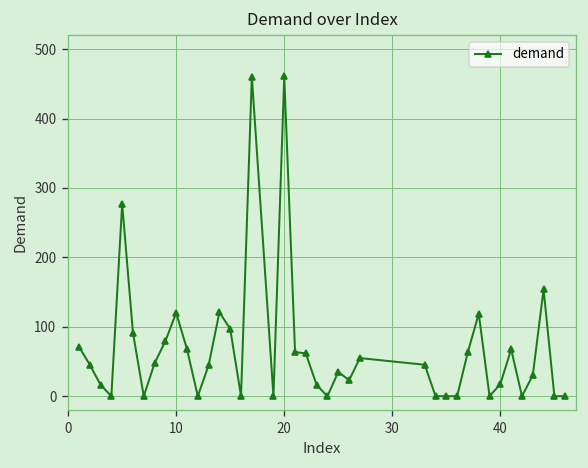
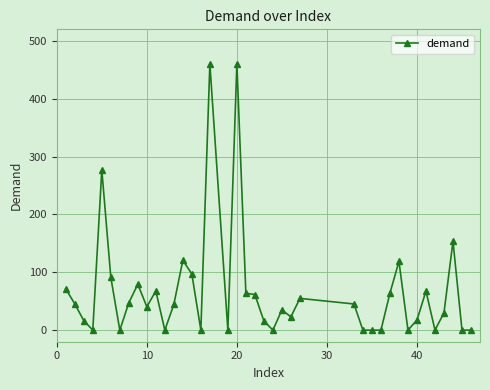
10: 120 -> 40
